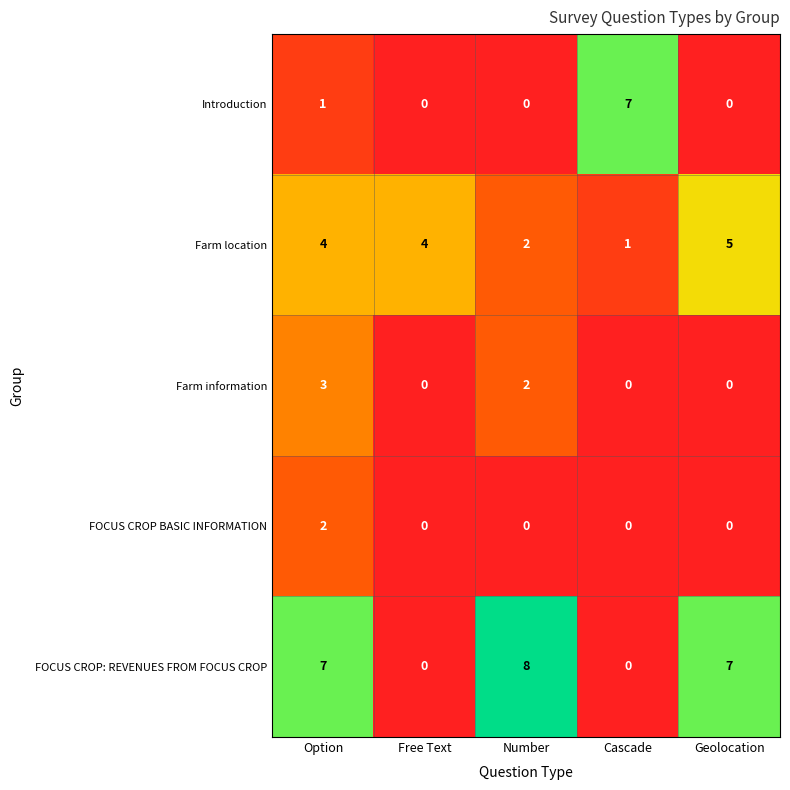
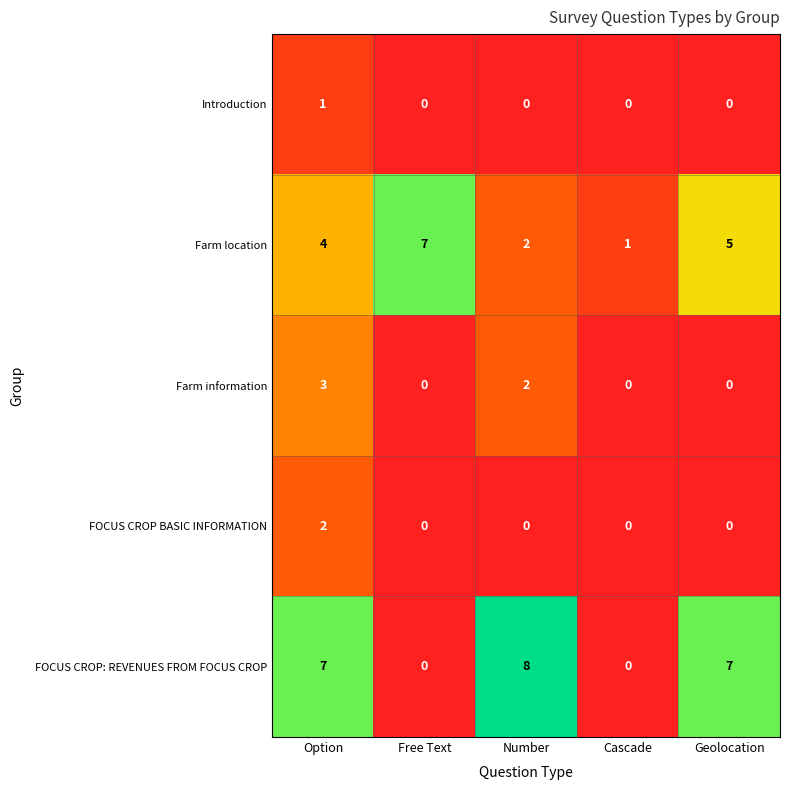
Introduction, Cascade: 7 -> 0
Farm location, Free Text: 4 -> 7
